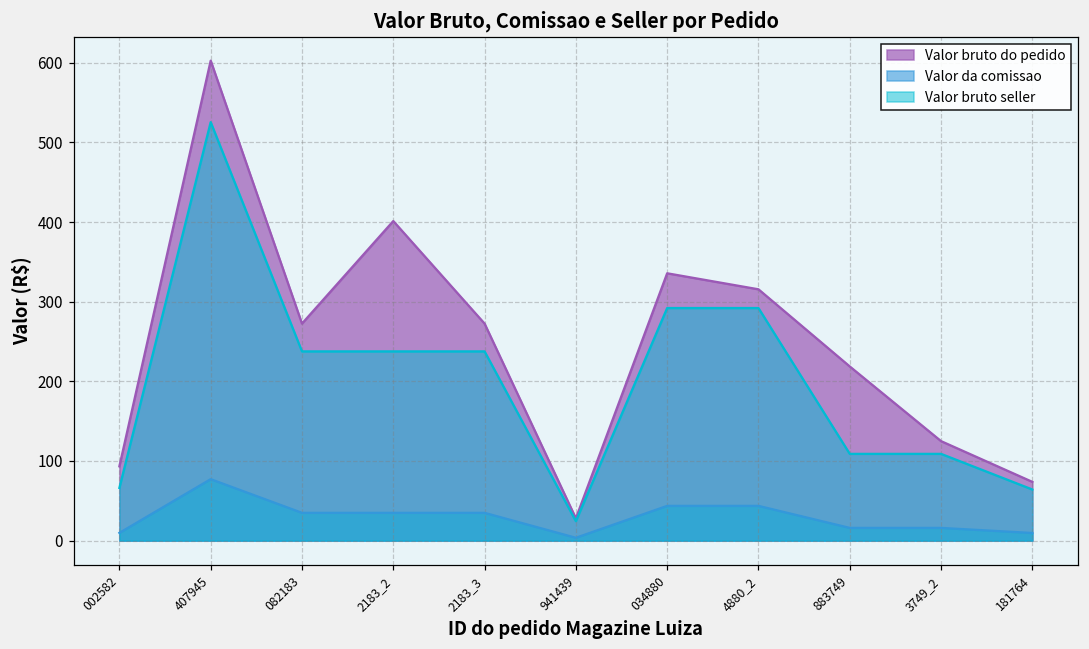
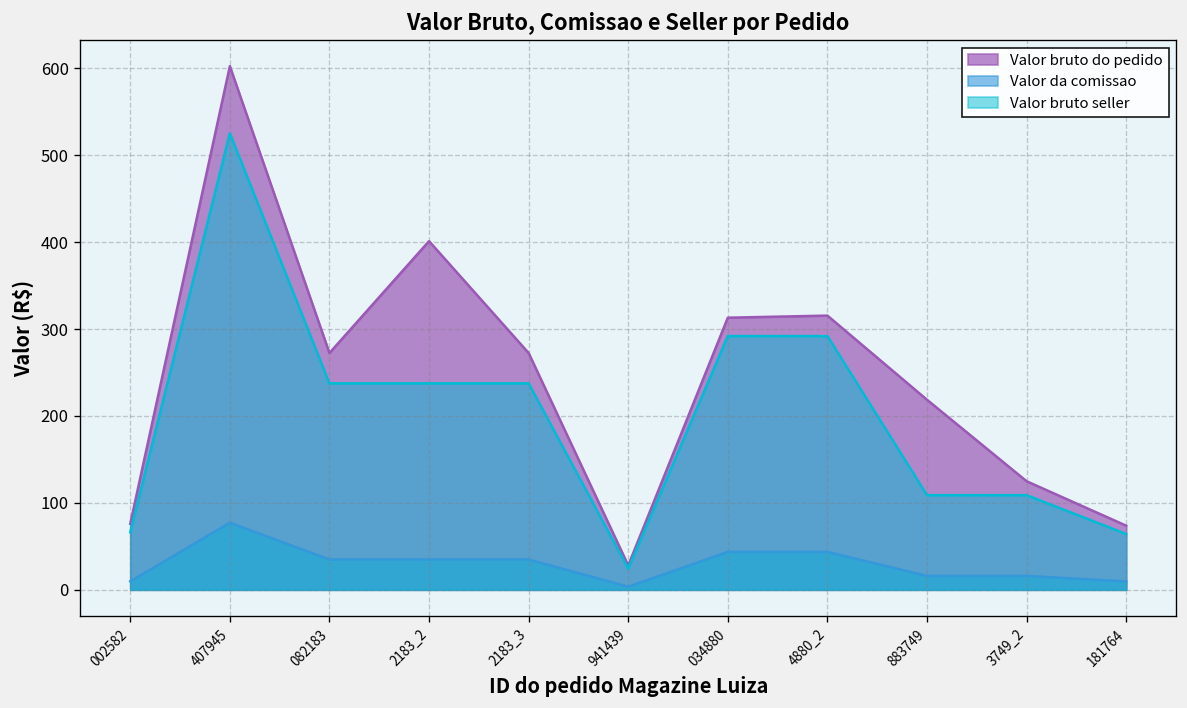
Valor bruto do pedido, 002582: 90 -> 80
Valor bruto do pedido, 034880: 340 -> 310
